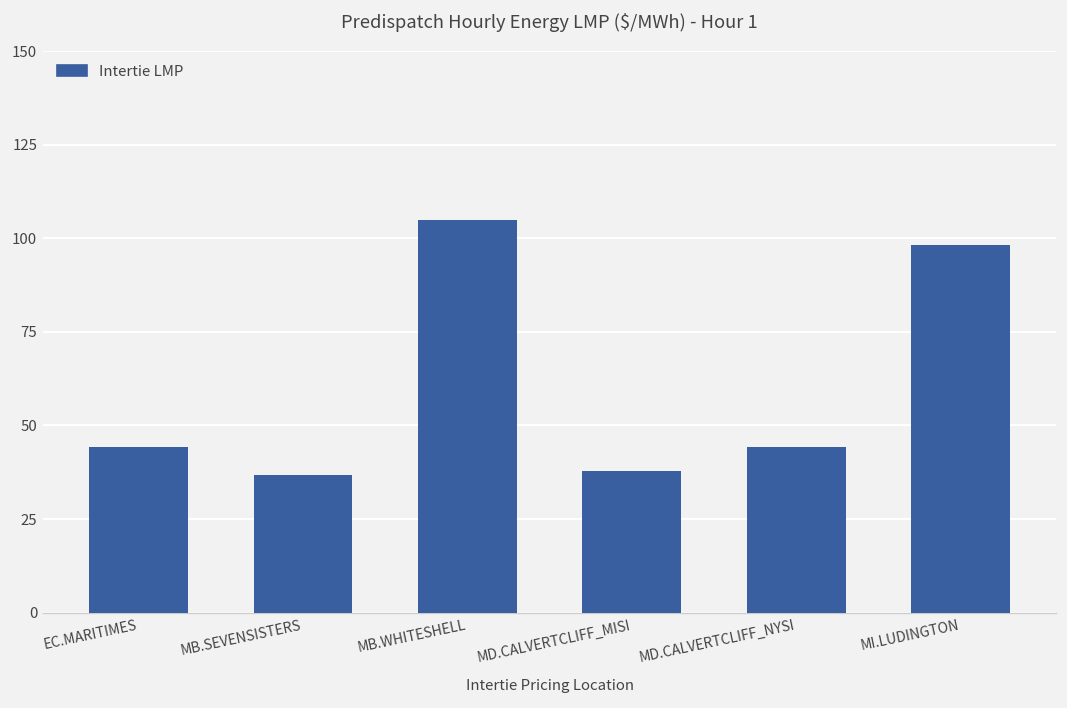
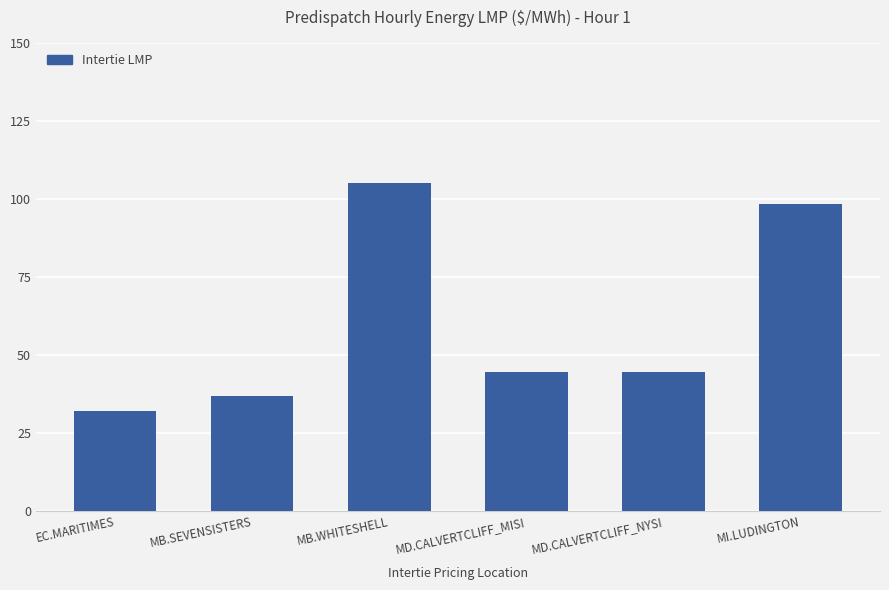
EC.MARITIMES: 44 -> 32
MD.CALVERTCLIFF_MISI: 38 -> 44
